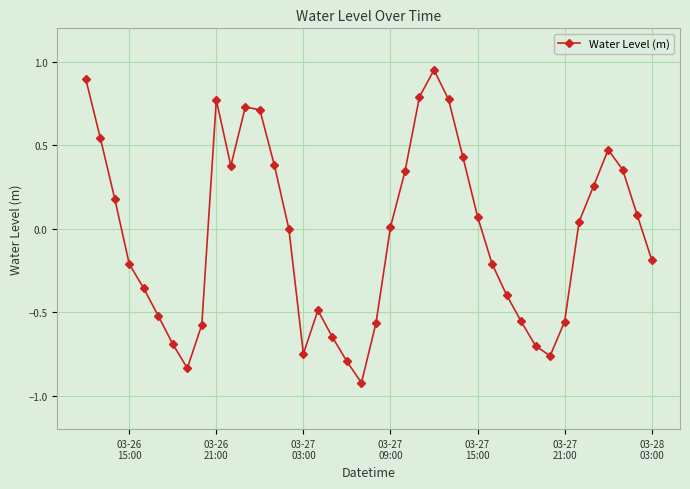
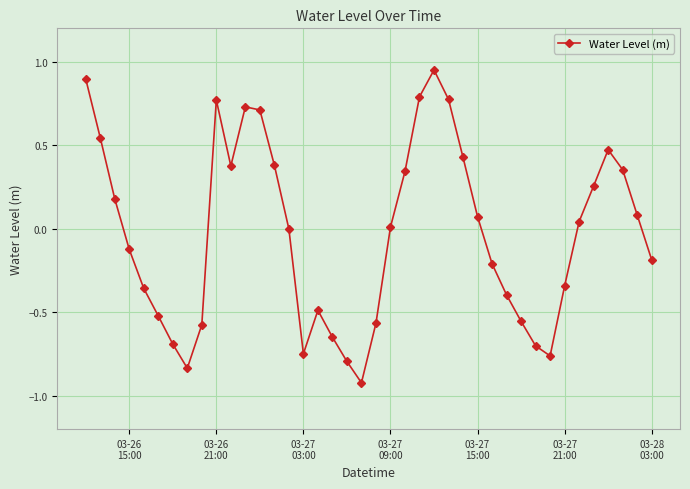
03-26 15:00: -0.21 -> -0.12
03-27 21:00: -0.56 -> -0.34
